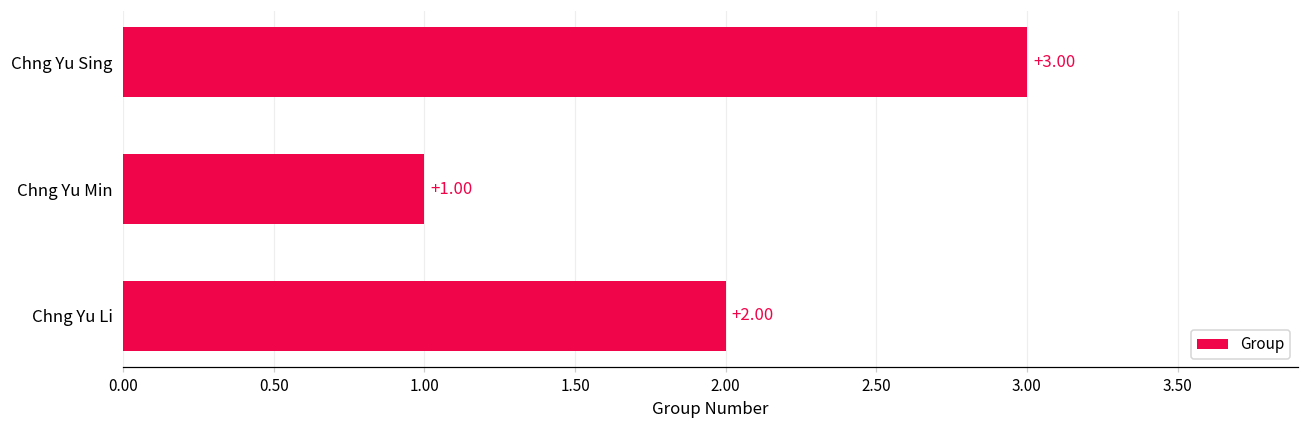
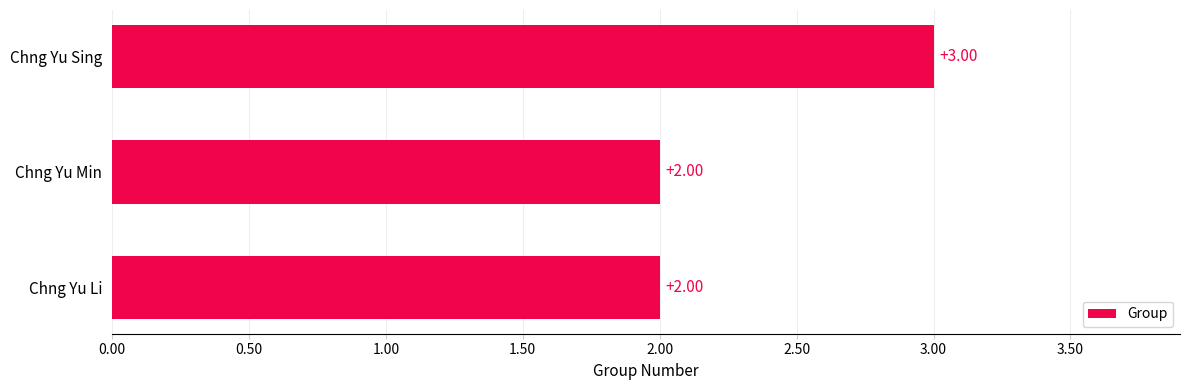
Chng Yu Min: +1.00 -> +2.00
